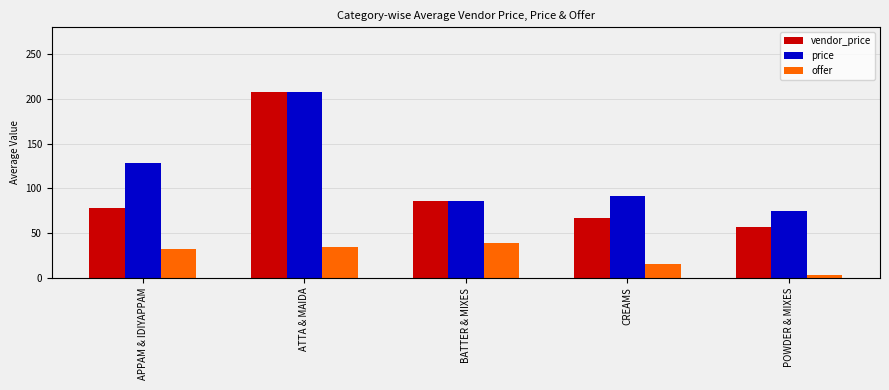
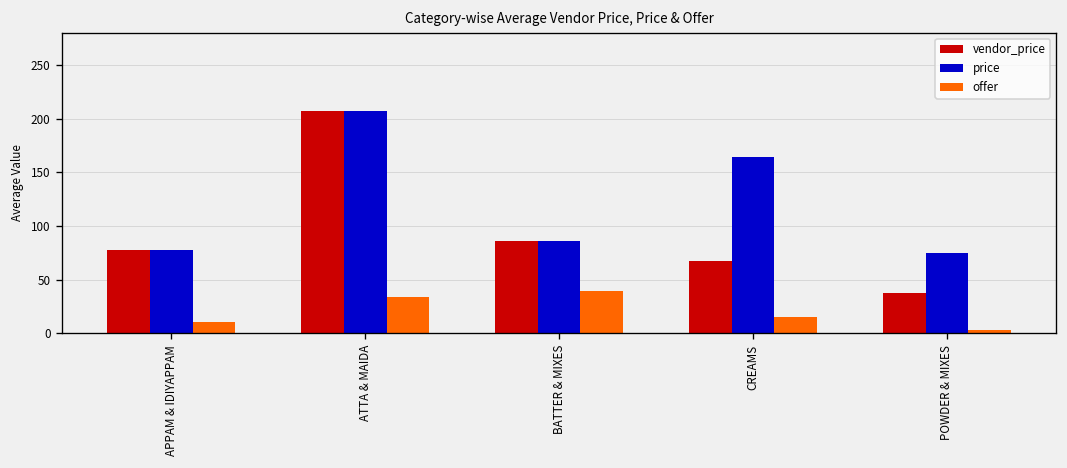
price, APPAM & IDIYAPPAM: 130 -> 80
offer, APPAM & IDIYAPPAM: 30 -> 10
price, CREAMS: 90 -> 160
vendor_price, POWDER & MIXES: 60 -> 40
